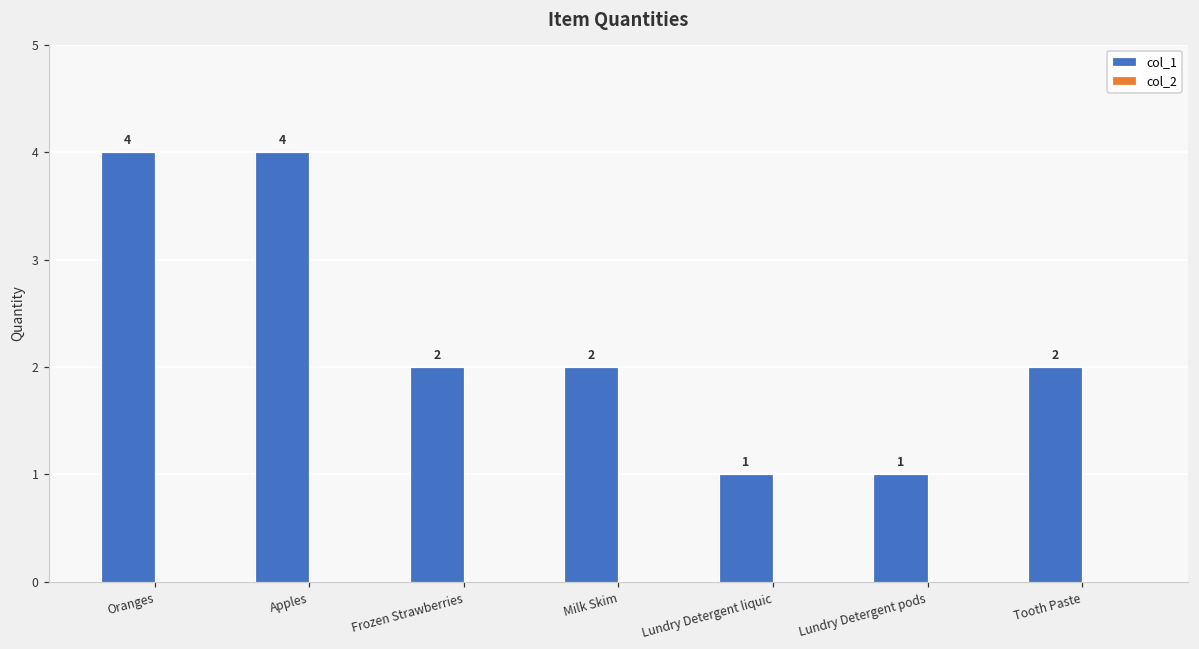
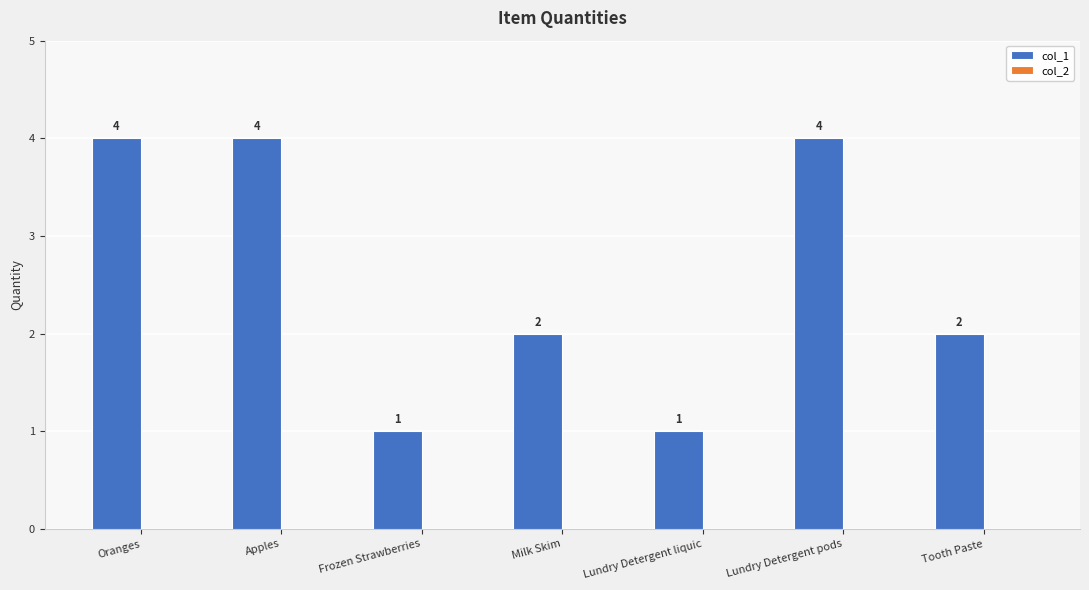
col_1, Frozen Strawberries: 2 -> 1
col_1, Lundry Detergent pods: 1 -> 4
